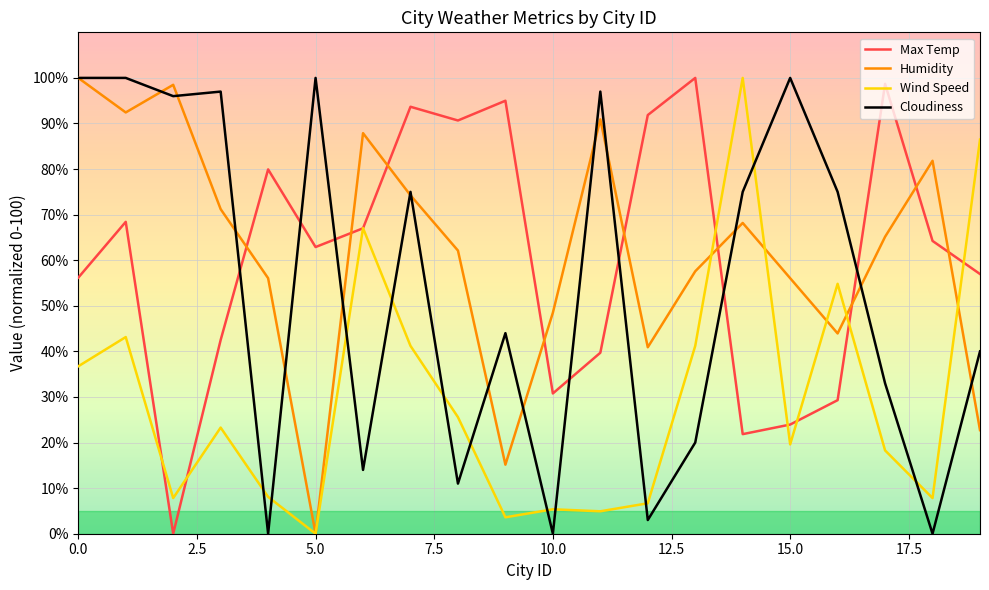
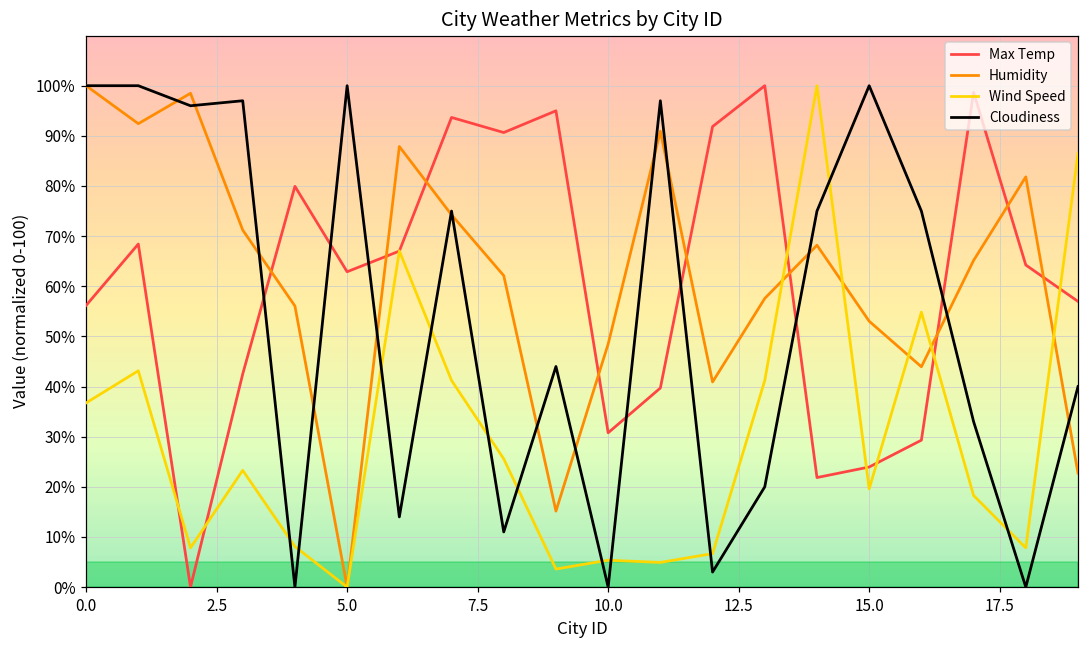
Humidity, 15.0: 56% -> 53%
